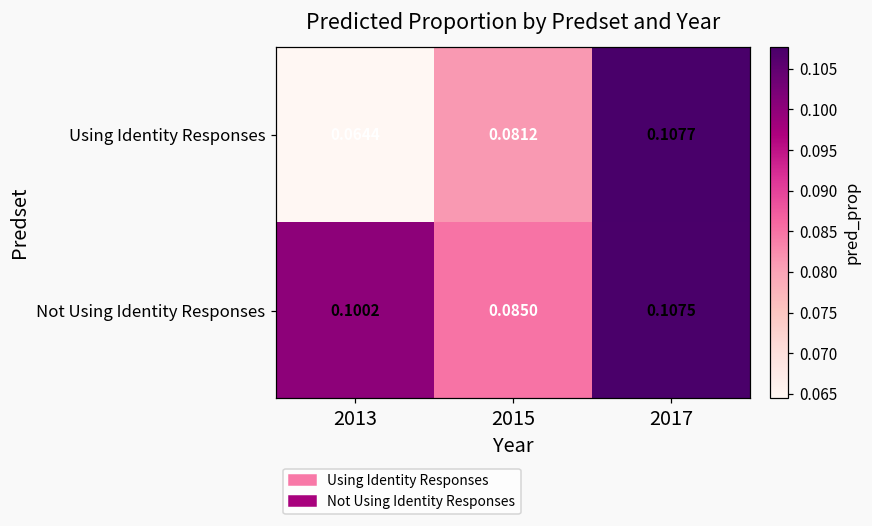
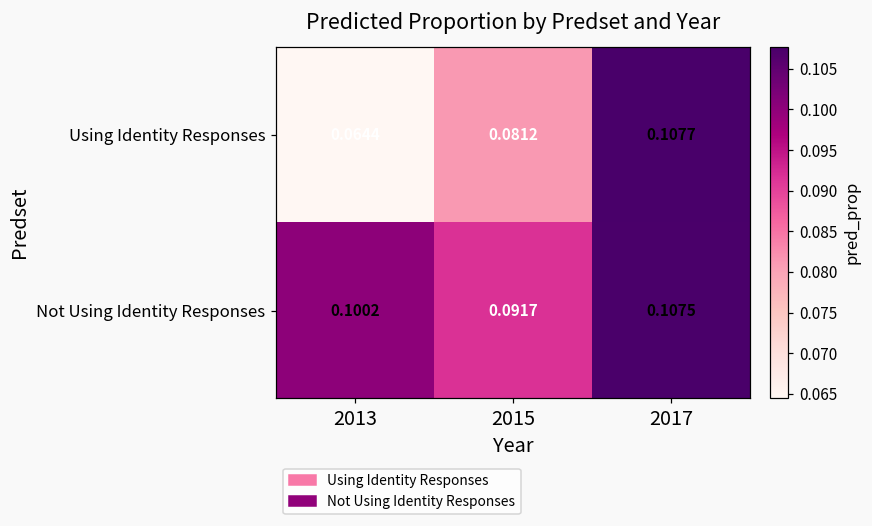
Not Using Identity Responses, 2015: 0.0850 -> 0.0917
